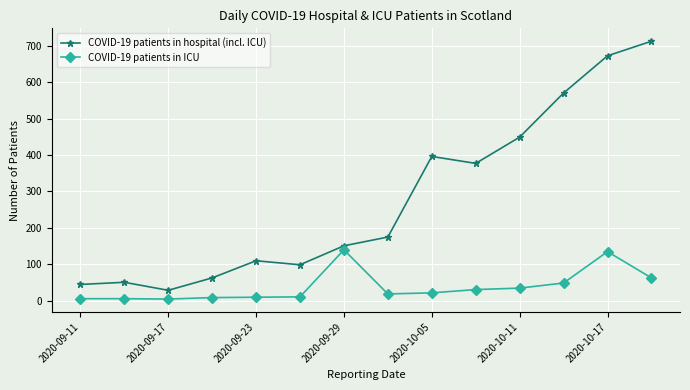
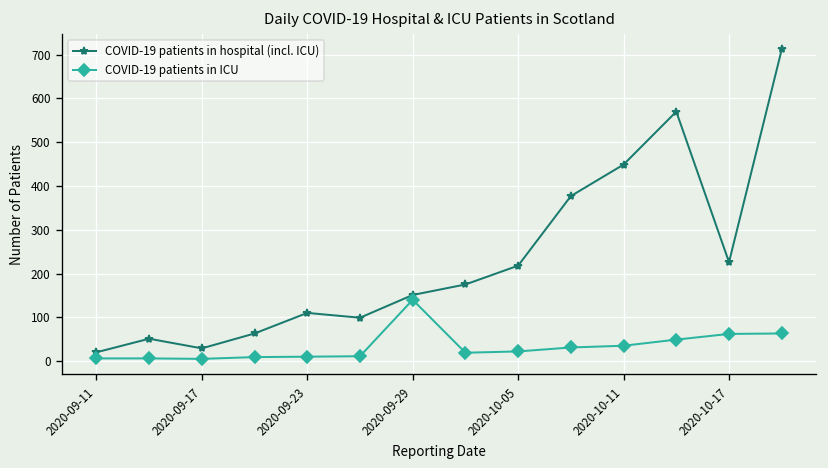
COVID-19 patients in hospital (incl. ICU), 2020-09-11: 50 -> 20
COVID-19 patients in hospital (incl. ICU), 2020-10-05: 400 -> 220
COVID-19 patients in hospital (incl. ICU), 2020-10-17: 670 -> 230
COVID-19 patients in ICU, 2020-10-17: 140 -> 60
